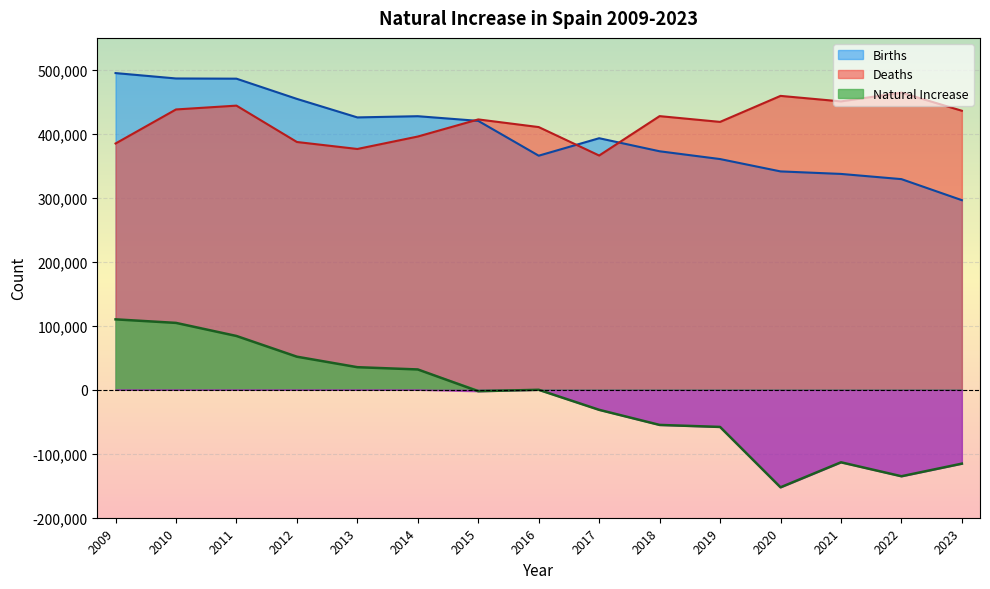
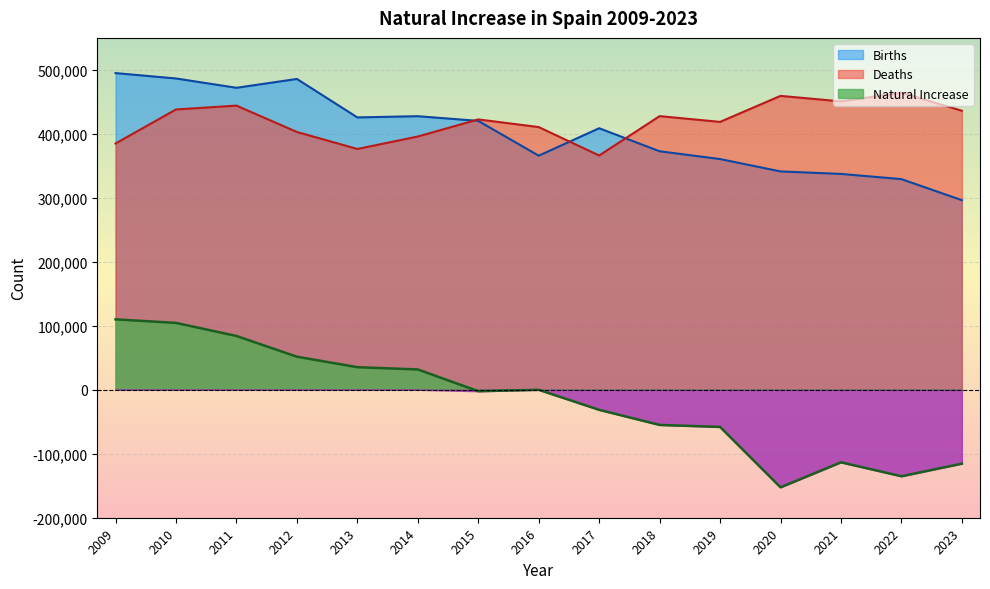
Births, 2011: 490,000 -> 470,000
Births, 2012: 450,000 -> 490,000
Deaths, 2012: 390,000 -> 400,000
Births, 2017: 390,000 -> 410,000
